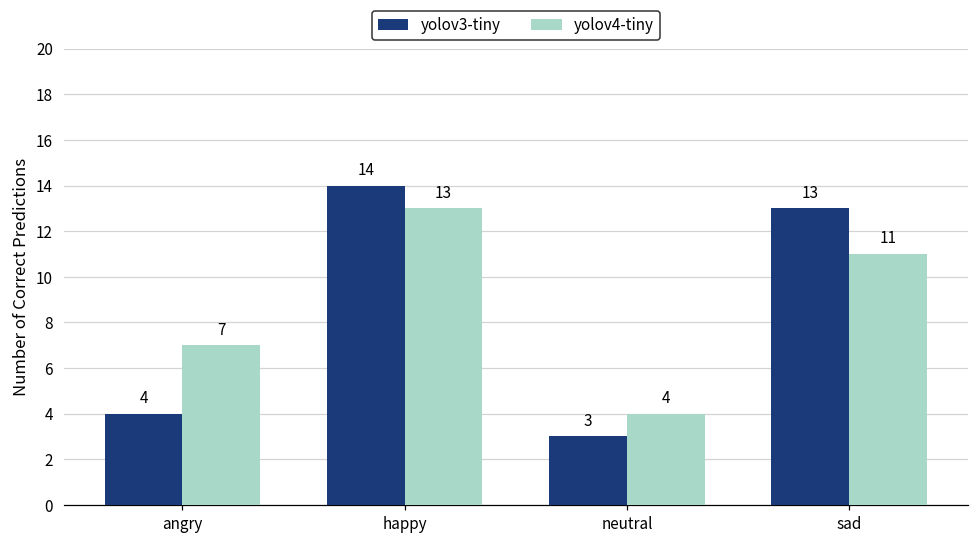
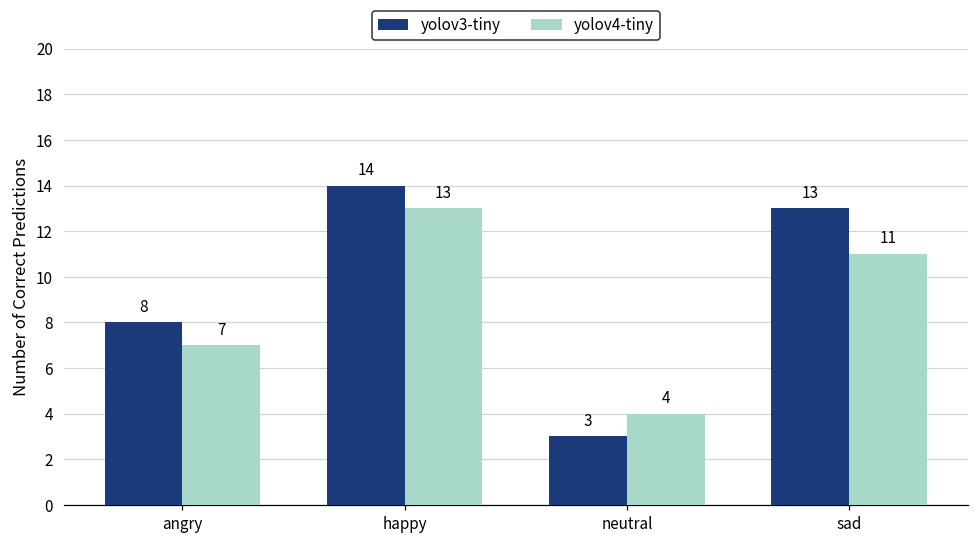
yolov3-tiny, angry: 4 -> 8
